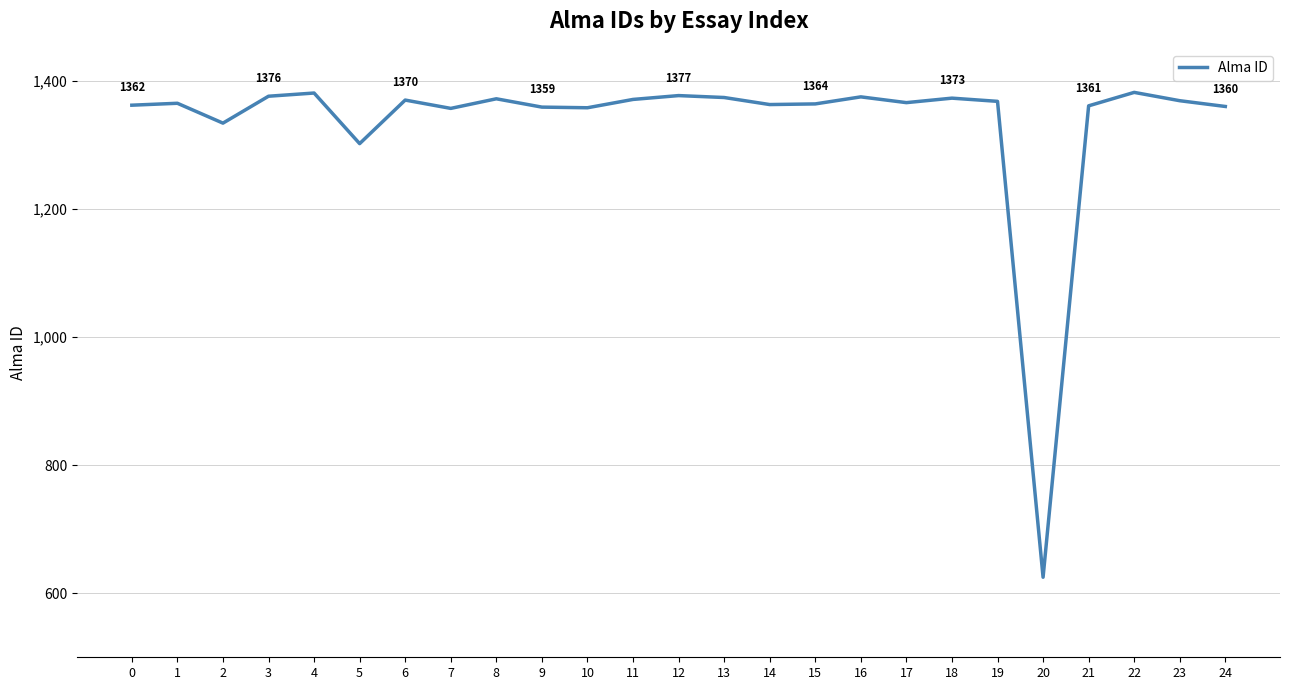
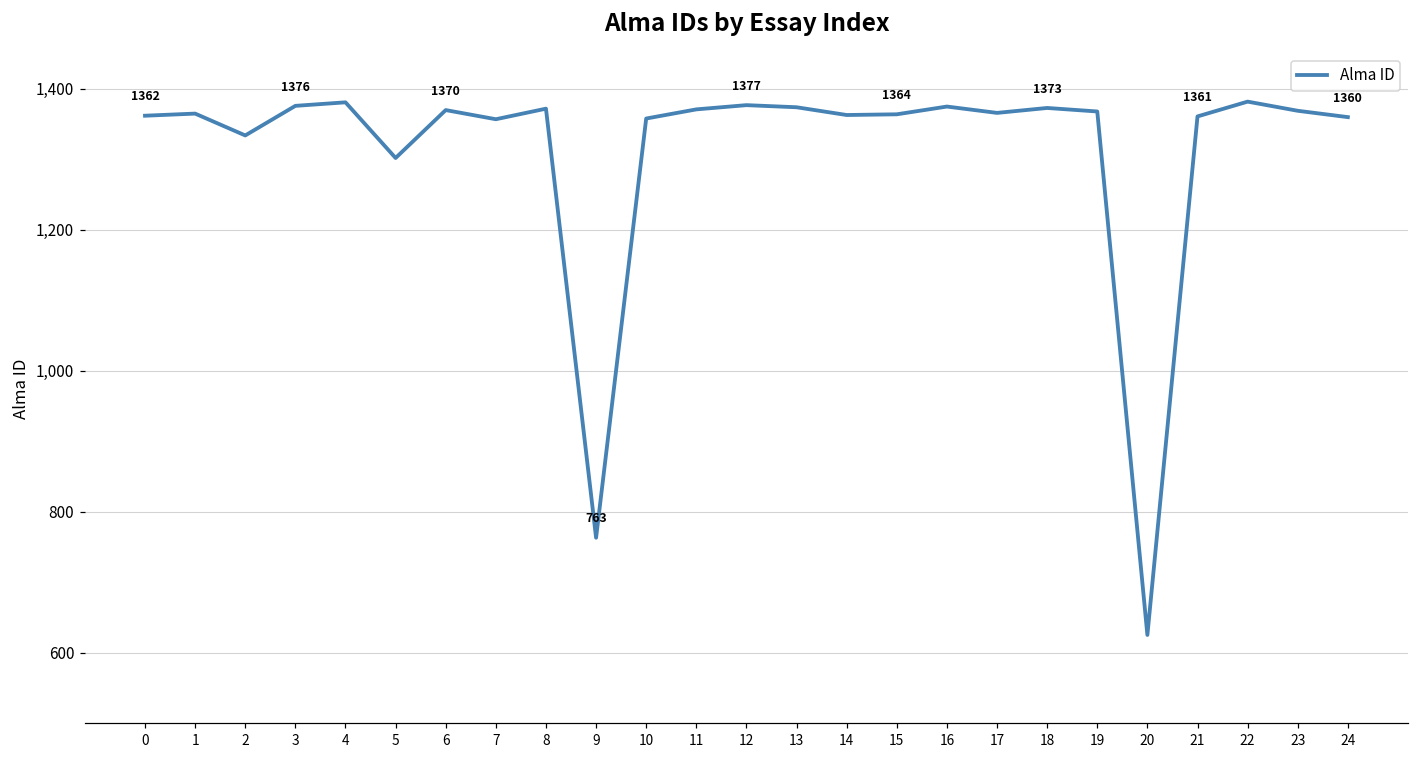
9: 1359 -> 763
